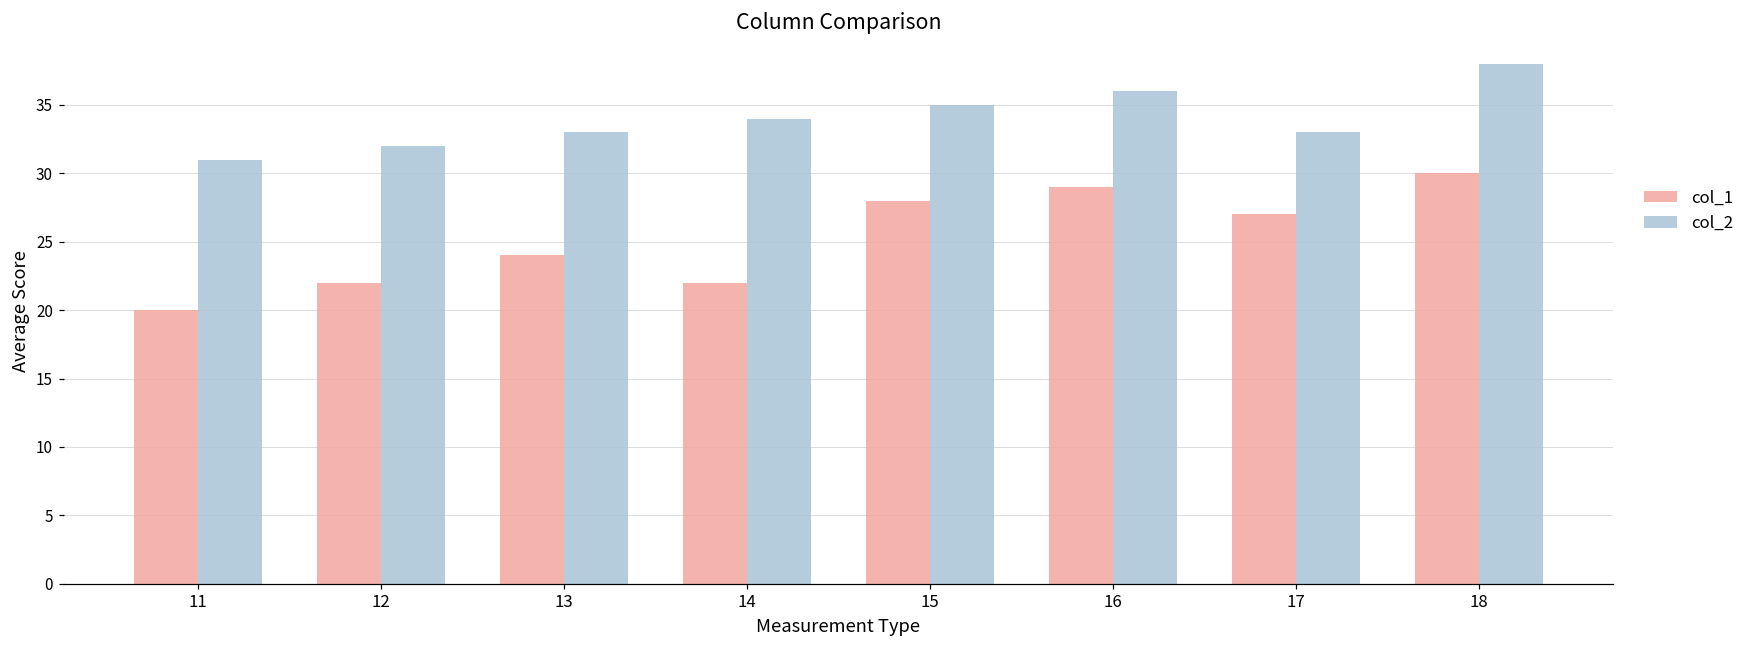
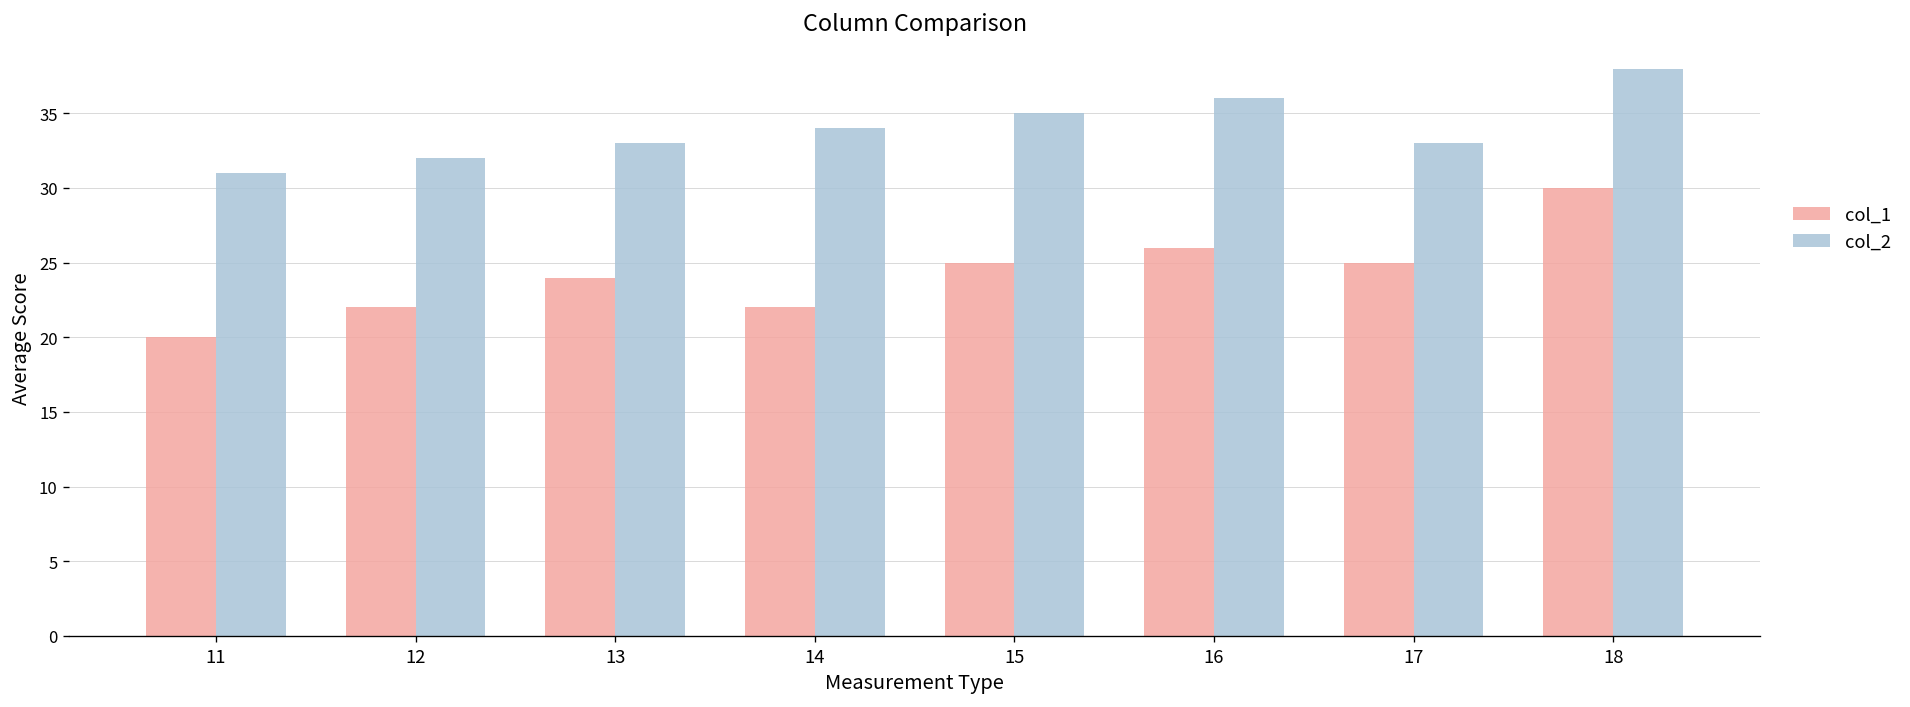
col_1, 15: 28 -> 25
col_1, 16: 29 -> 26
col_1, 17: 27 -> 25
